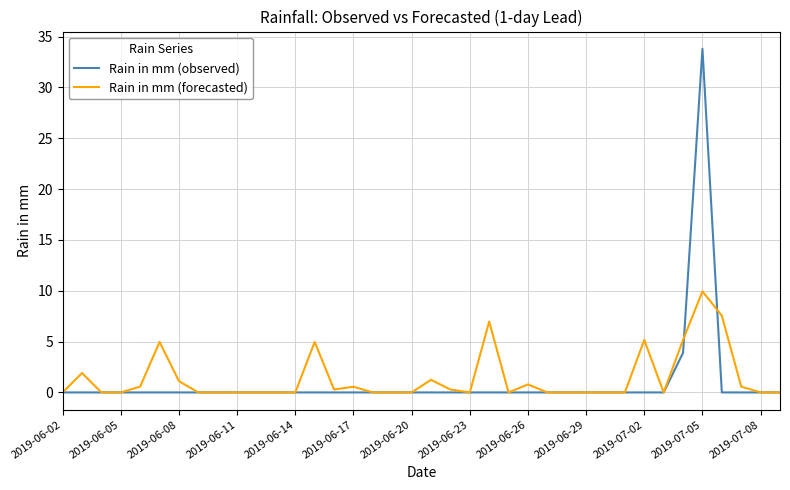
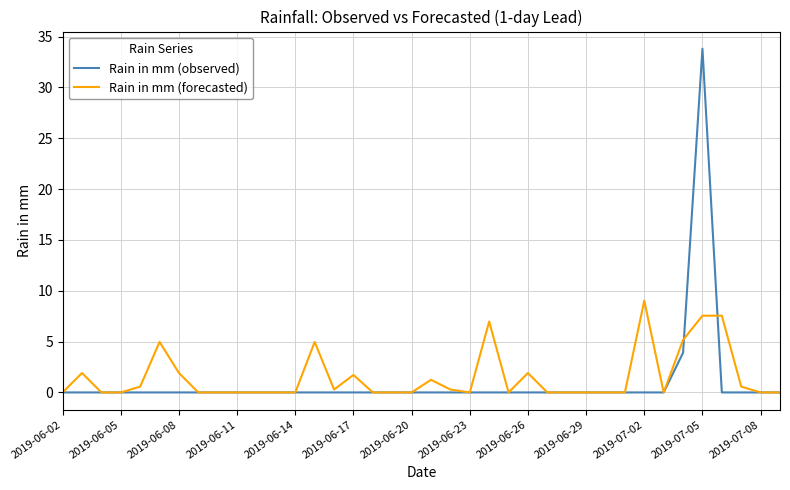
Rain in mm (forecasted), 2019-06-08: 1.1 -> 1.9
Rain in mm (forecasted), 2019-06-17: 0.6 -> 1.7
Rain in mm (forecasted), 2019-06-26: 0.8 -> 1.9
Rain in mm (forecasted), 2019-07-02: 5.2 -> 9.0
Rain in mm (forecasted), 2019-07-05: 9.9 -> 7.5
